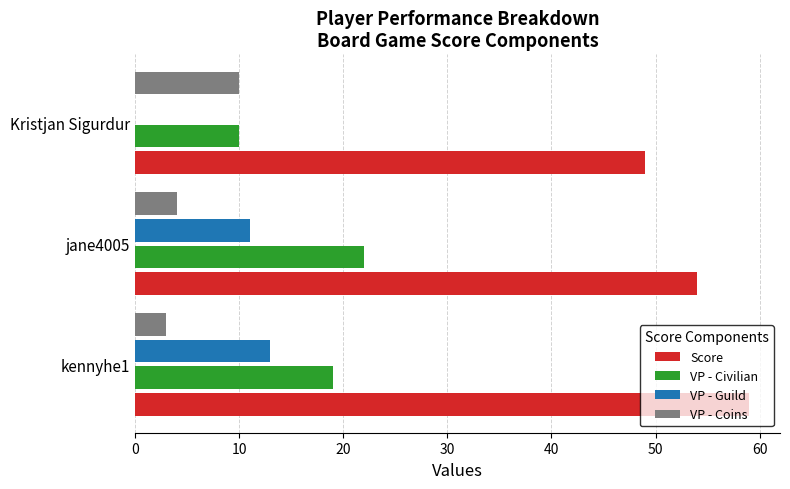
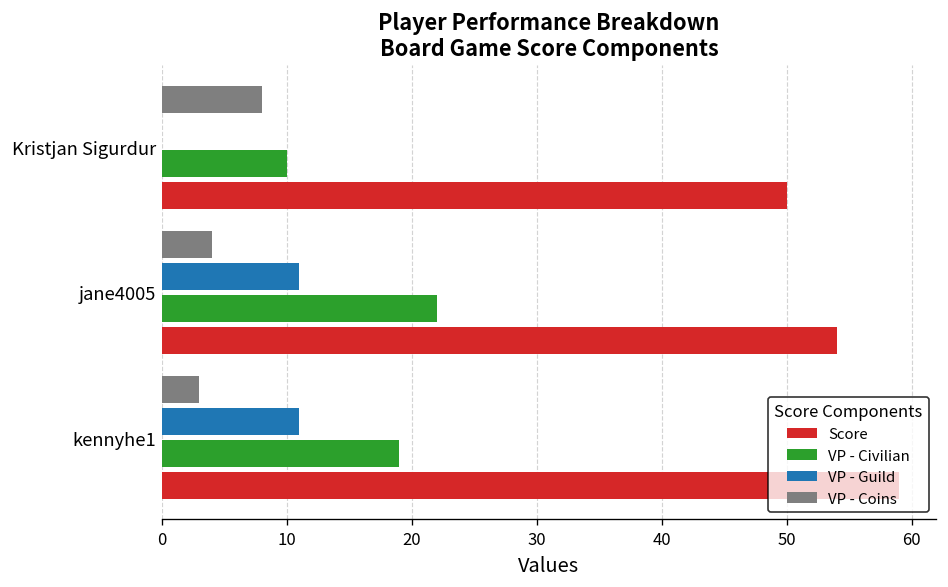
VP - Coins, Kristjan Sigurdur: 10 -> 8
Score, Kristjan Sigurdur: 49 -> 50
VP - Guild, kennyhe1: 13 -> 11
